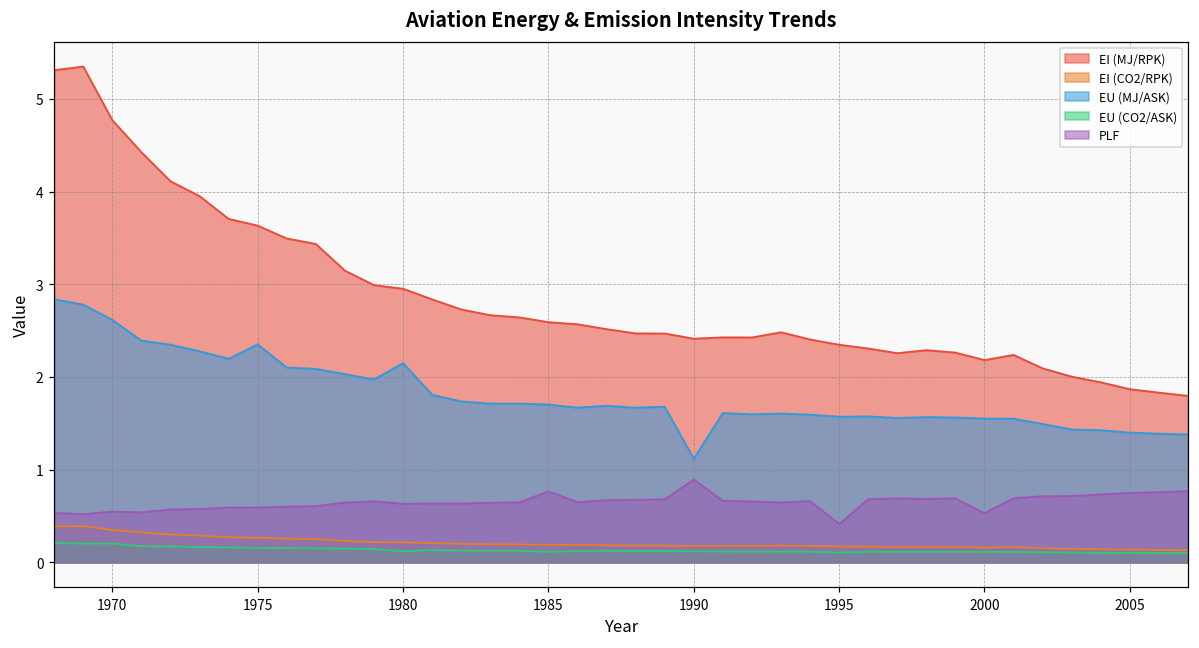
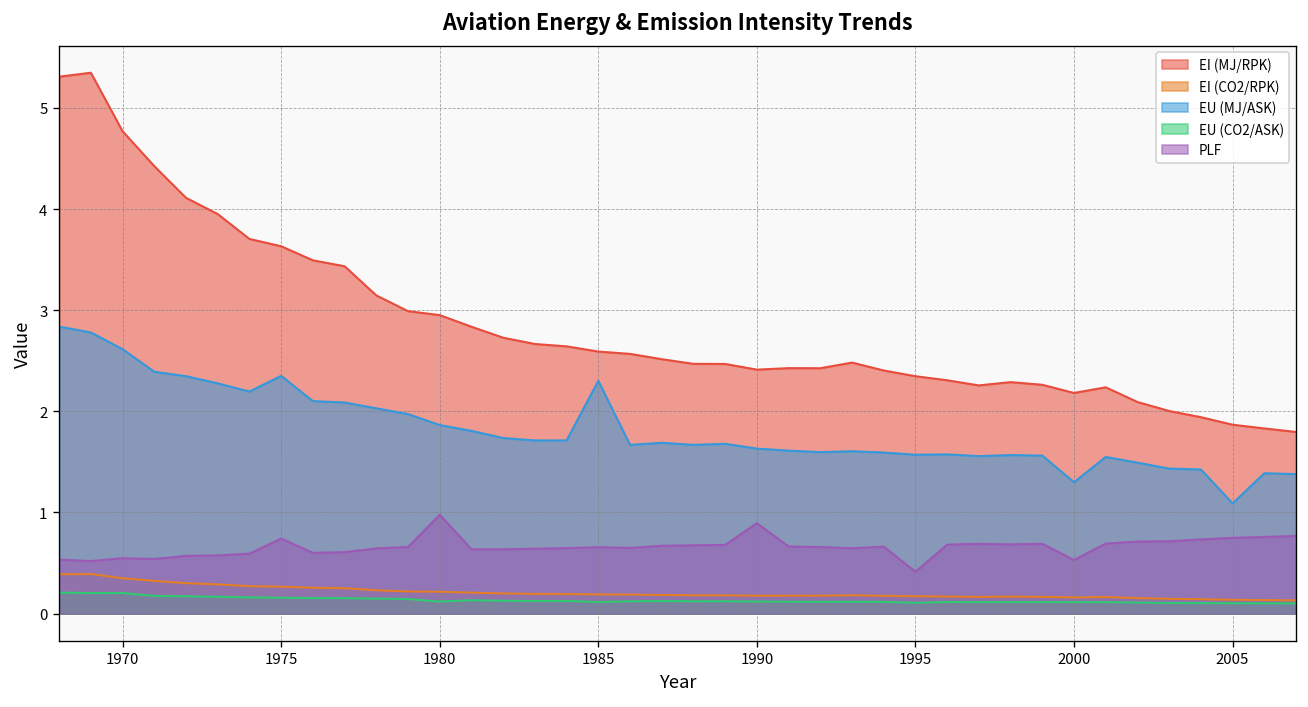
PLF, 1975: 0.6 -> 0.7
EU (MJ/ASK), 1980: 2.1 -> 1.9
PLF, 1980: 0.6 -> 1.0
EU (MJ/ASK), 1985: 1.7 -> 2.3
PLF, 1985: 0.8 -> 0.7
EU (MJ/ASK), 1990: 1.1 -> 1.6
EU (MJ/ASK), 2000: 1.6 -> 1.3
EU (MJ/ASK), 2005: 1.4 -> 1.1
